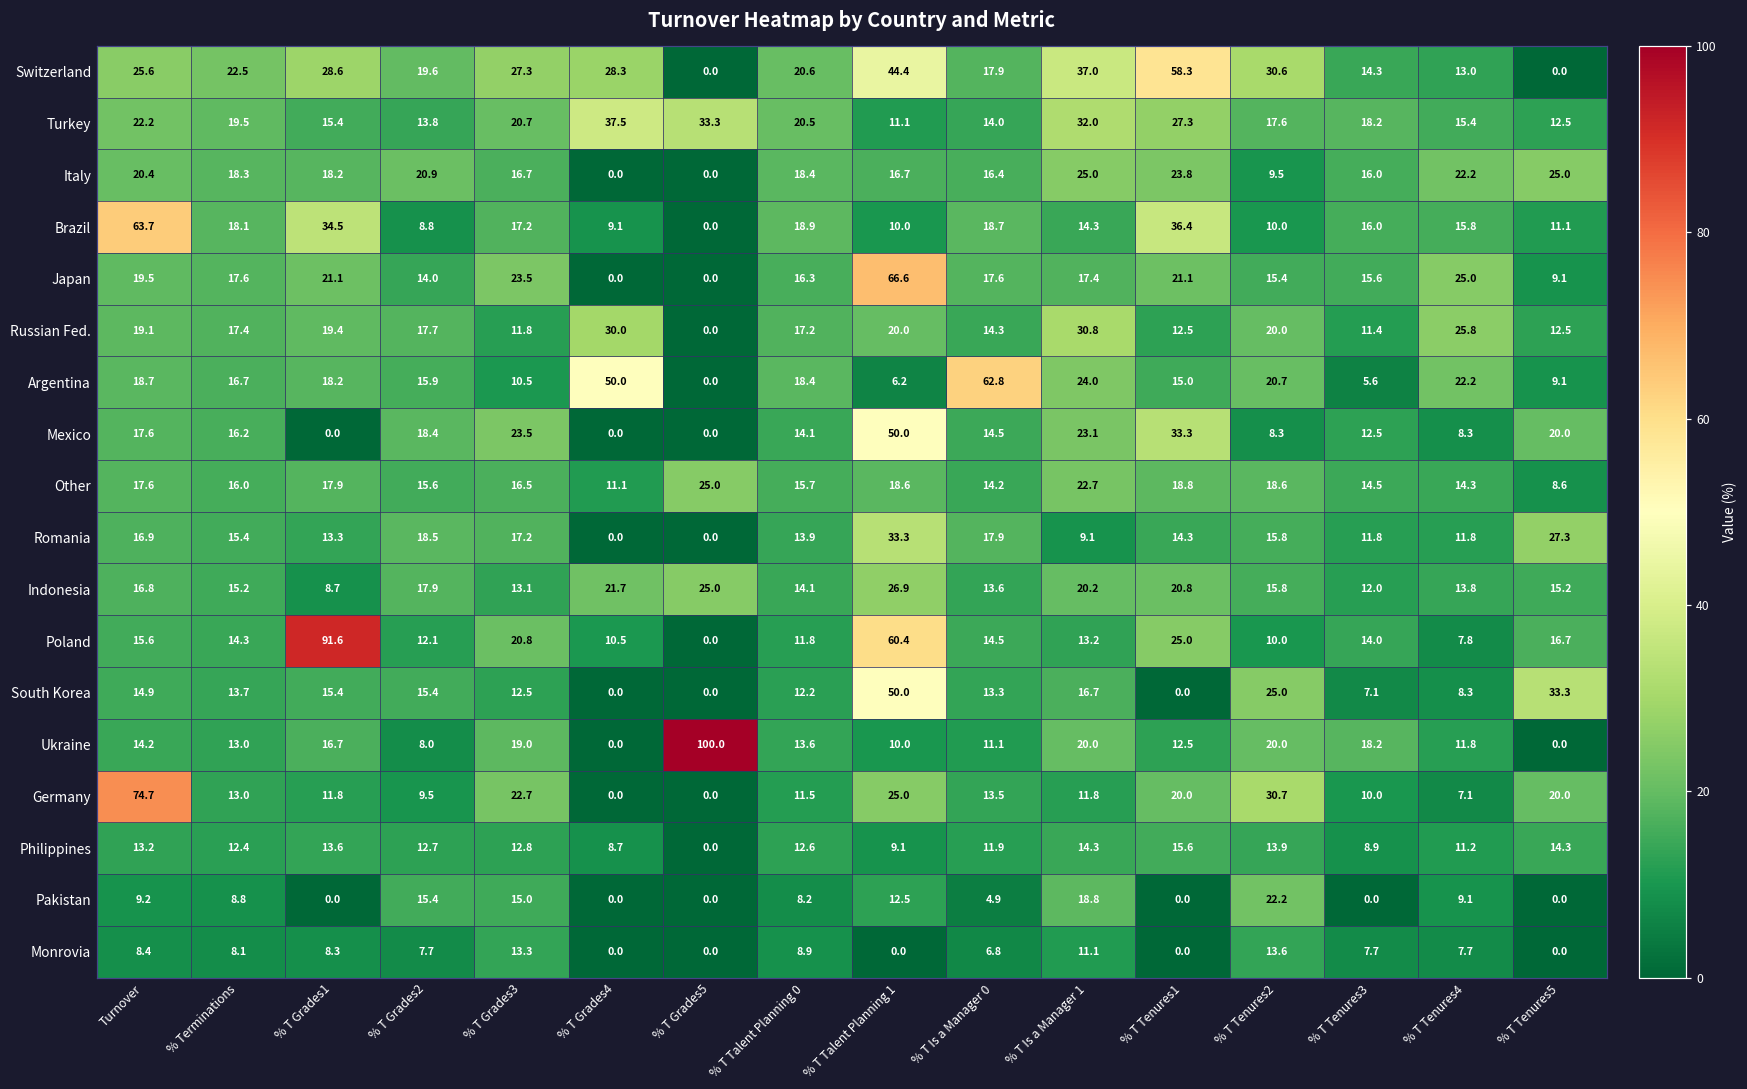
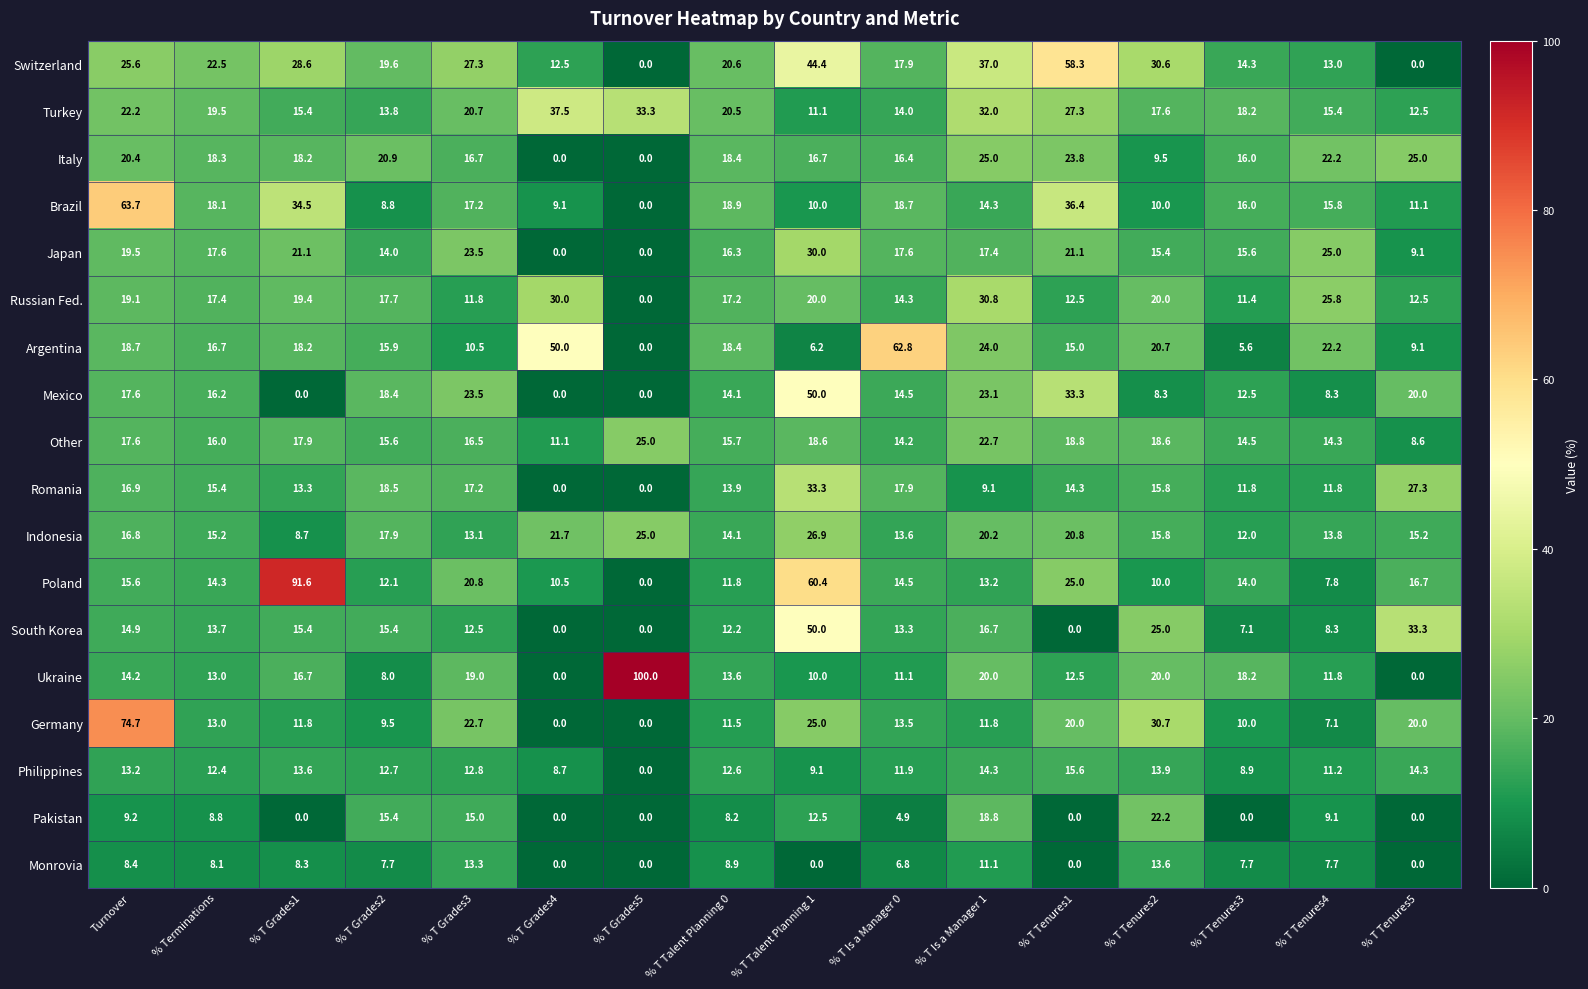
Switzerland, % T Grades4: 28.3 -> 12.5
Japan, % T Talent Planning 1: 66.6 -> 30.0
